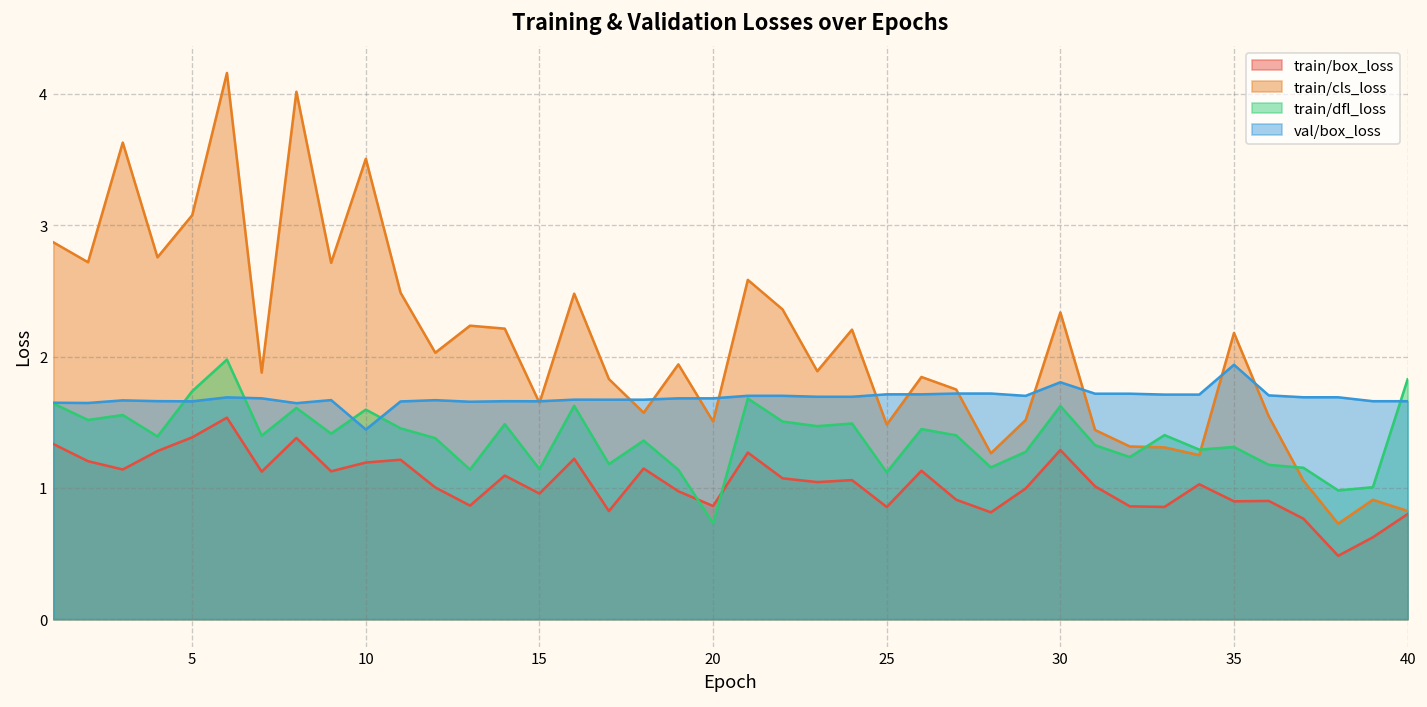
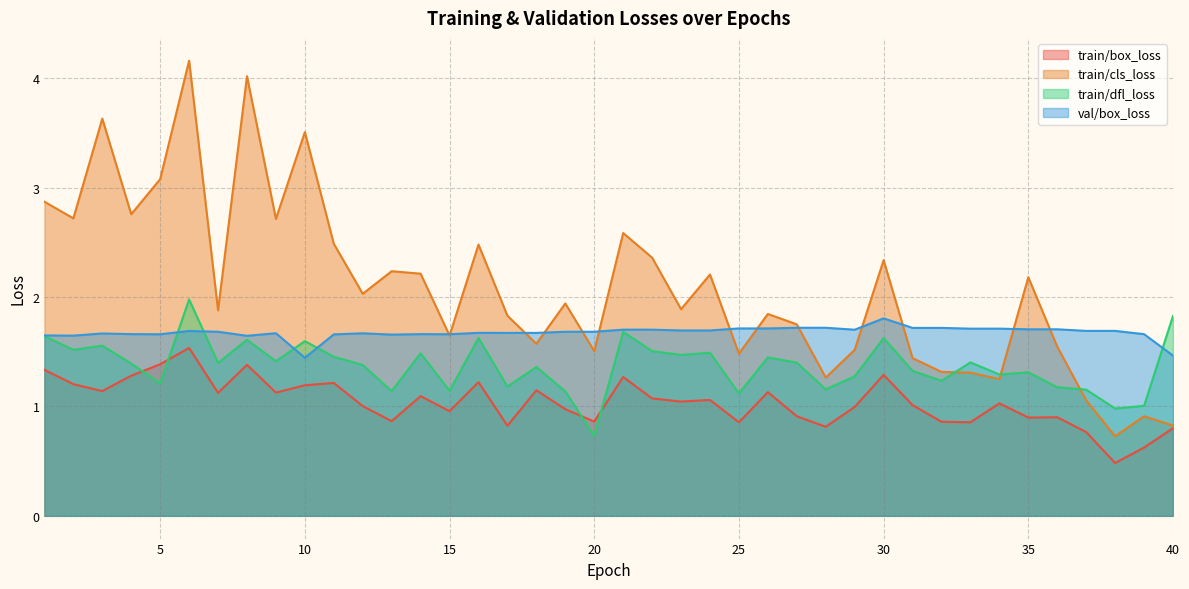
train/dfl_loss, 5: 1.74 -> 1.21
val/box_loss, 35: 1.94 -> 1.70
val/box_loss, 40: 1.66 -> 1.46
